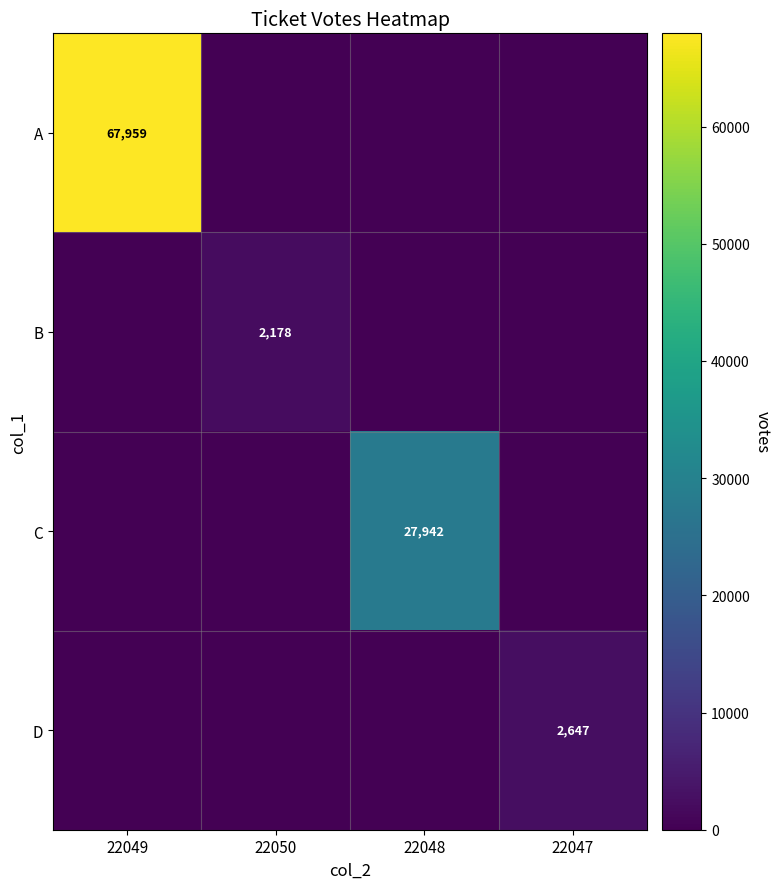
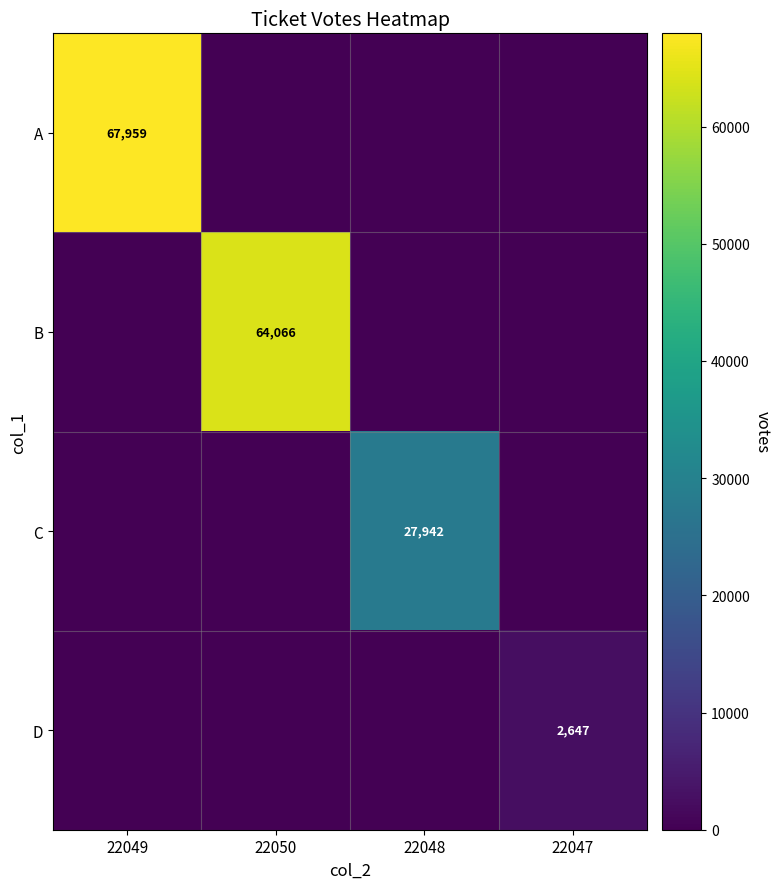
B, 22050: 2,178 -> 64,066
